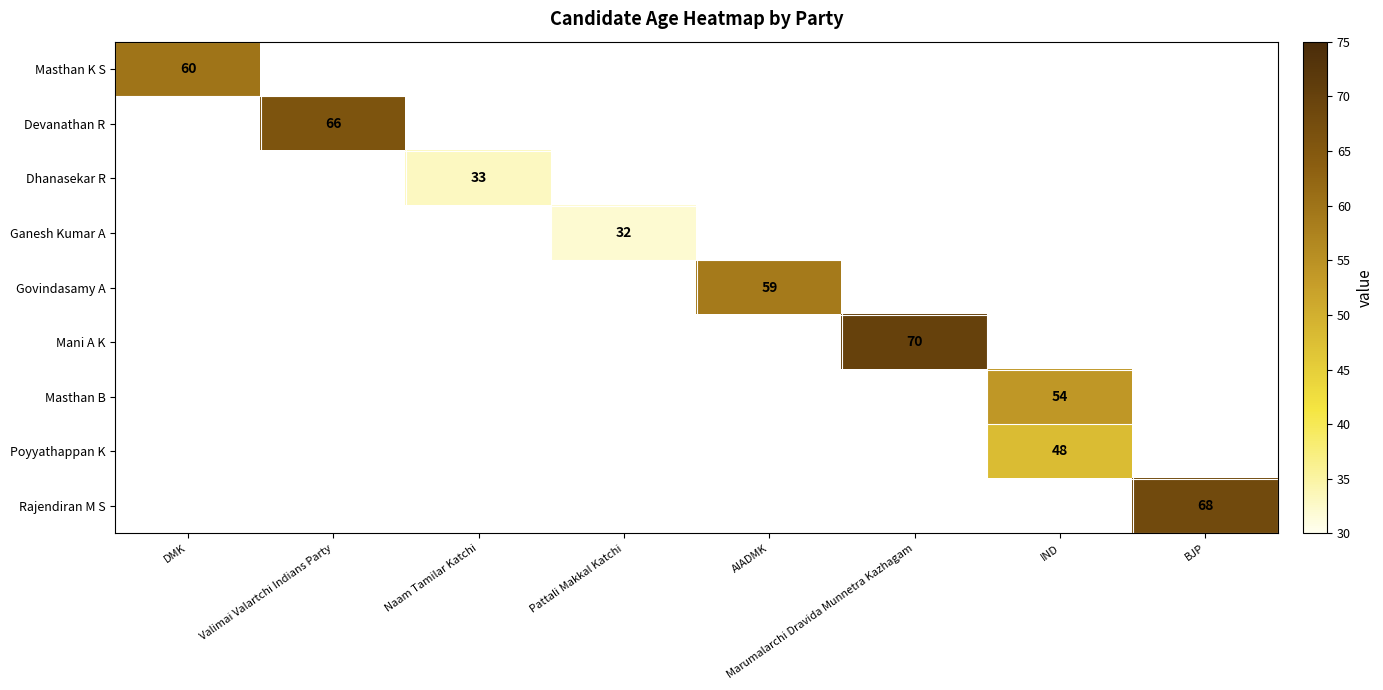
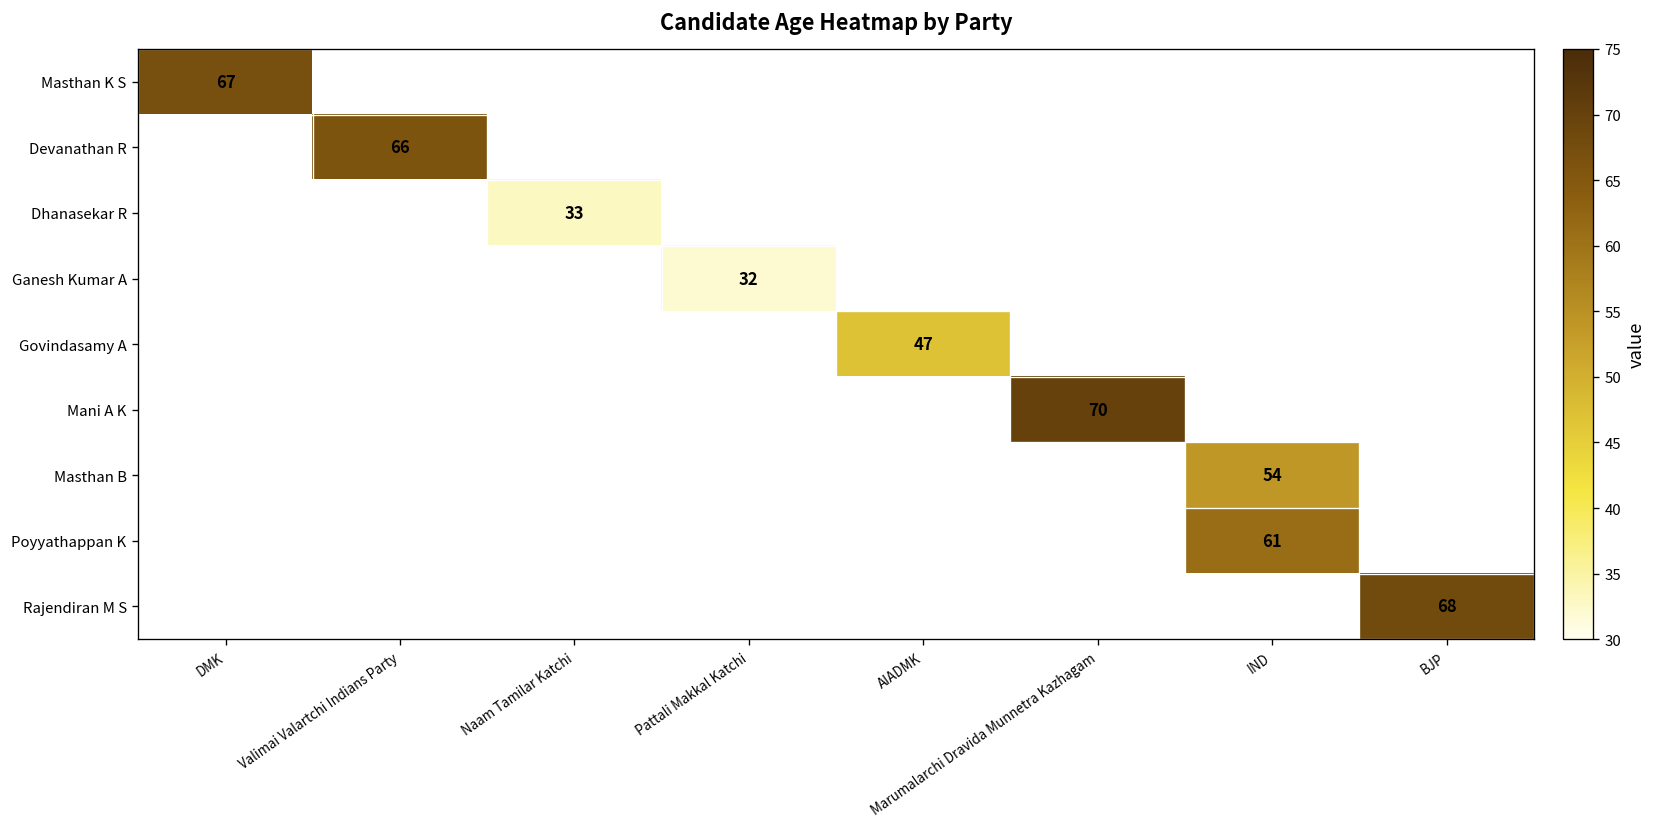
Masthan K S, DMK: 60 -> 67
Govindasamy A, AIADMK: 59 -> 47
Poyyathappan K, IND: 48 -> 61
